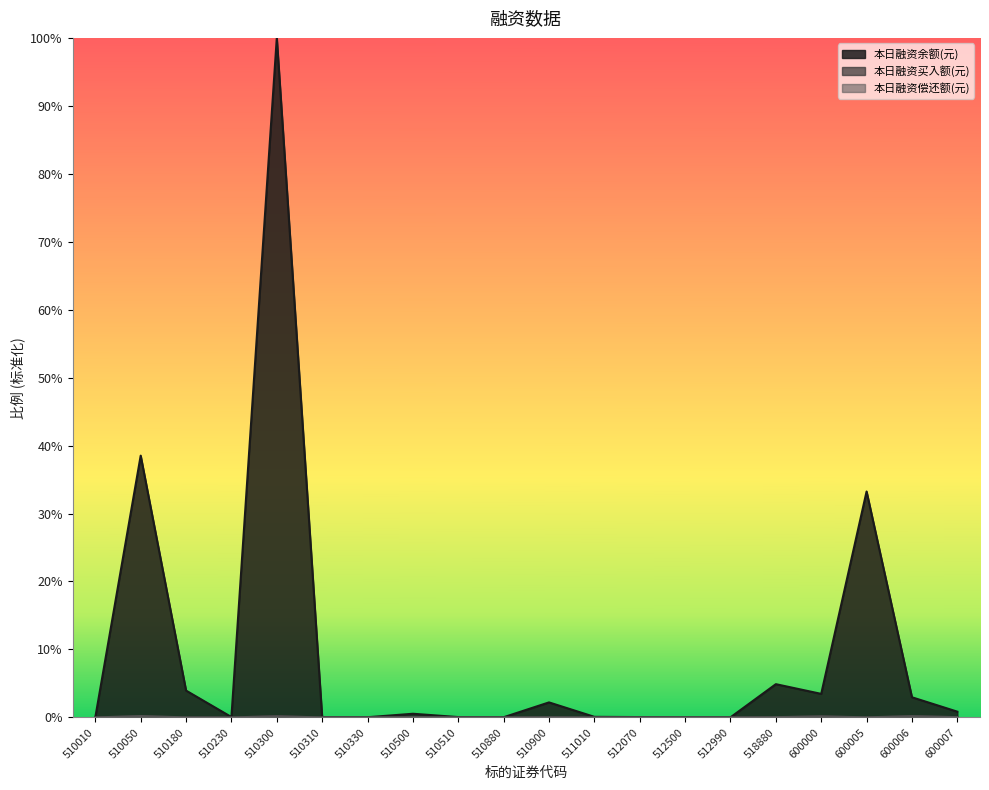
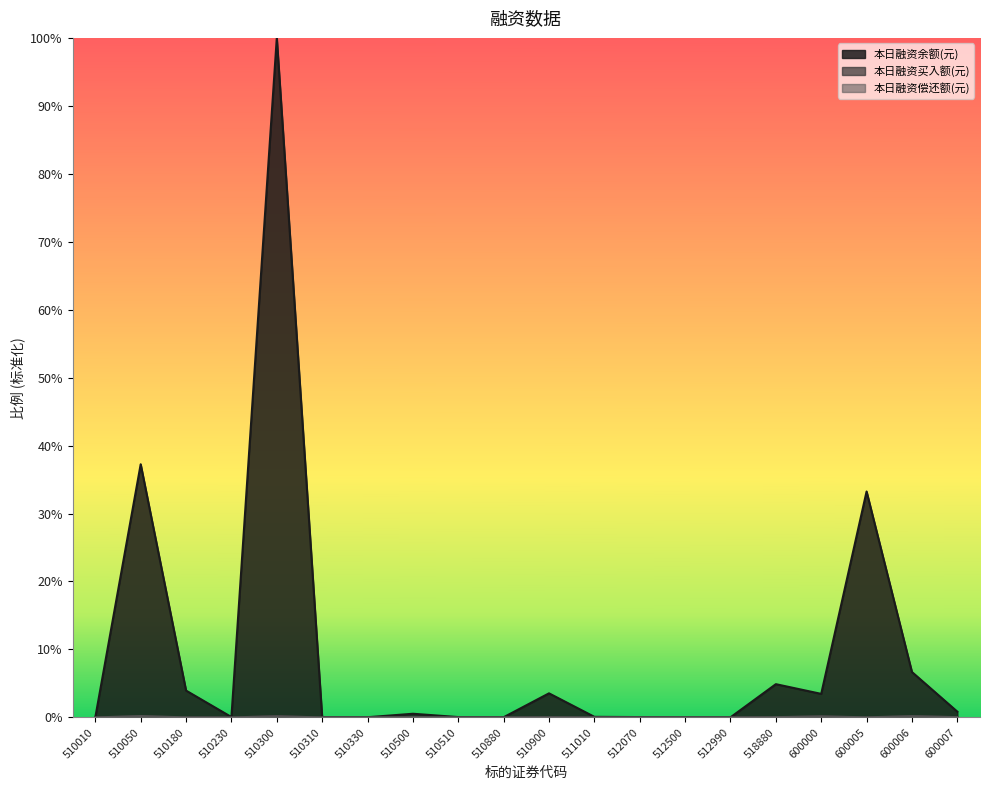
本日融资余额(元), 510050: 39% -> 37%
本日融资余额(元), 510900: 2% -> 4%
本日融资余额(元), 600006: 3% -> 7%
